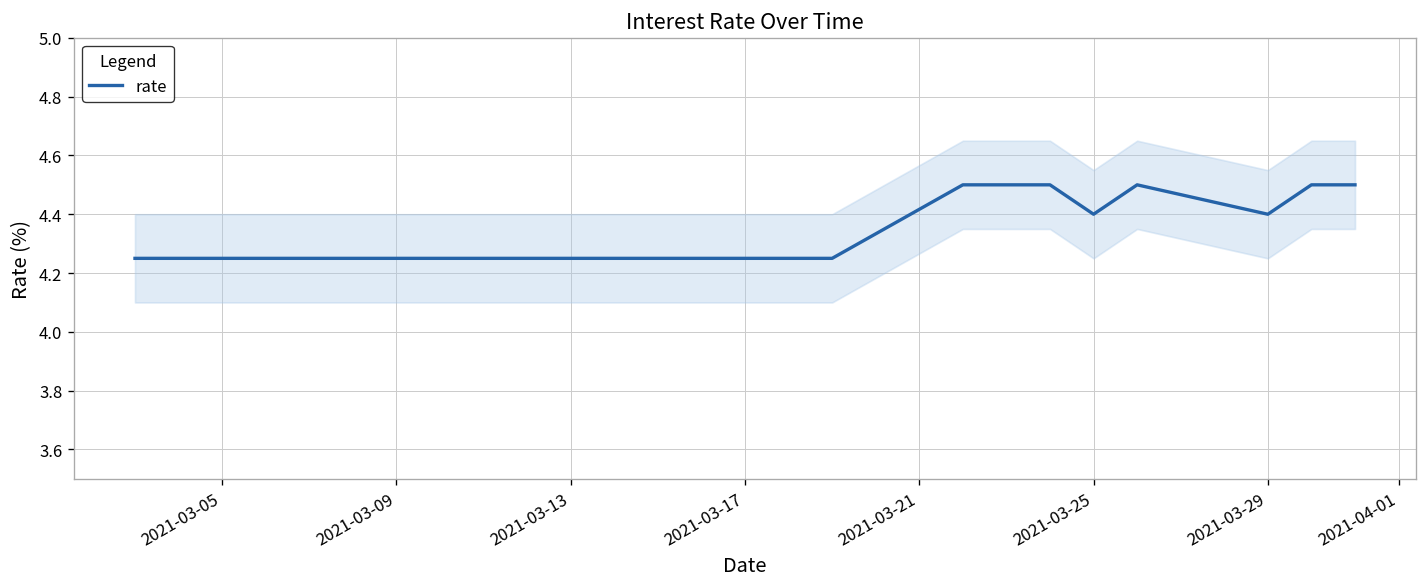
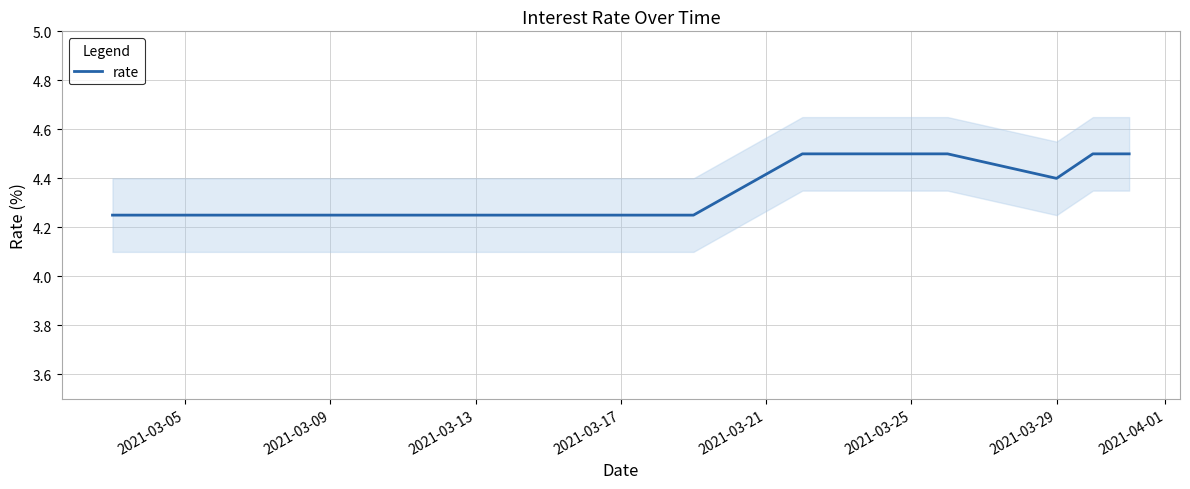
rate, 2021-03-25: 4.4 -> 4.5
